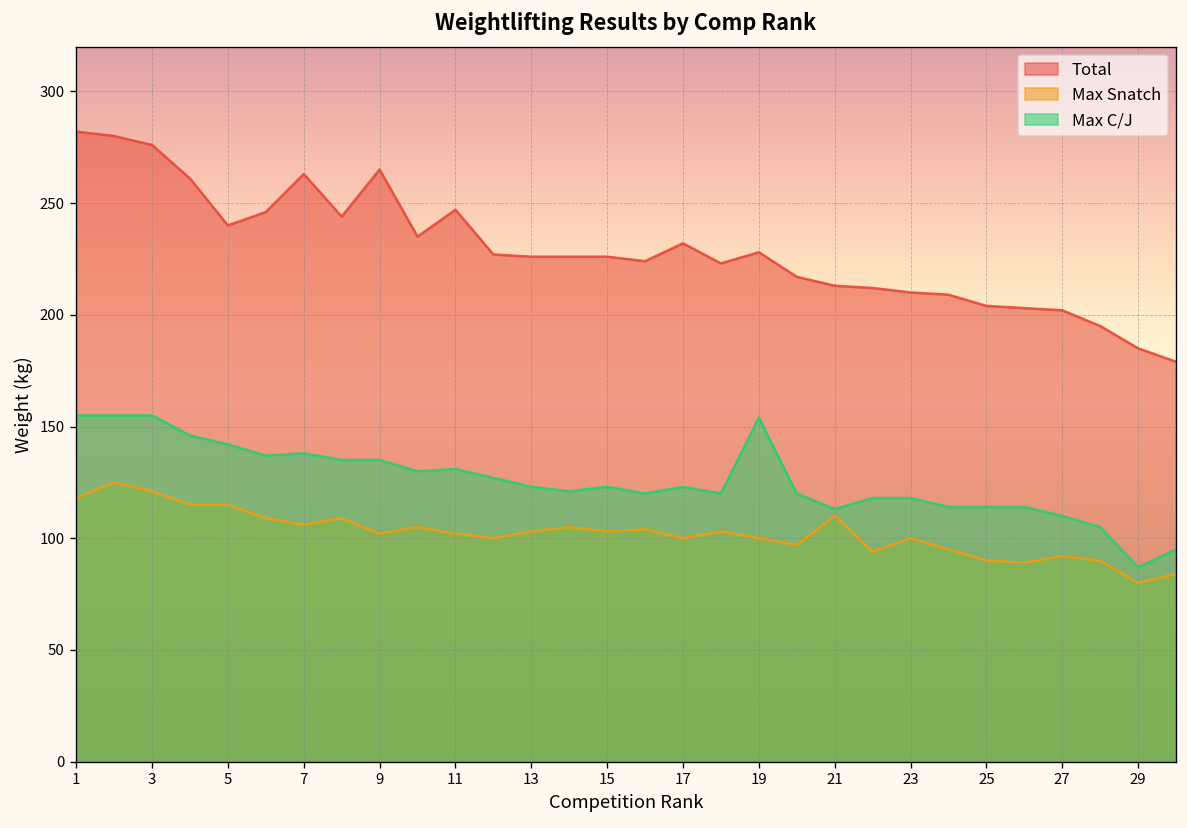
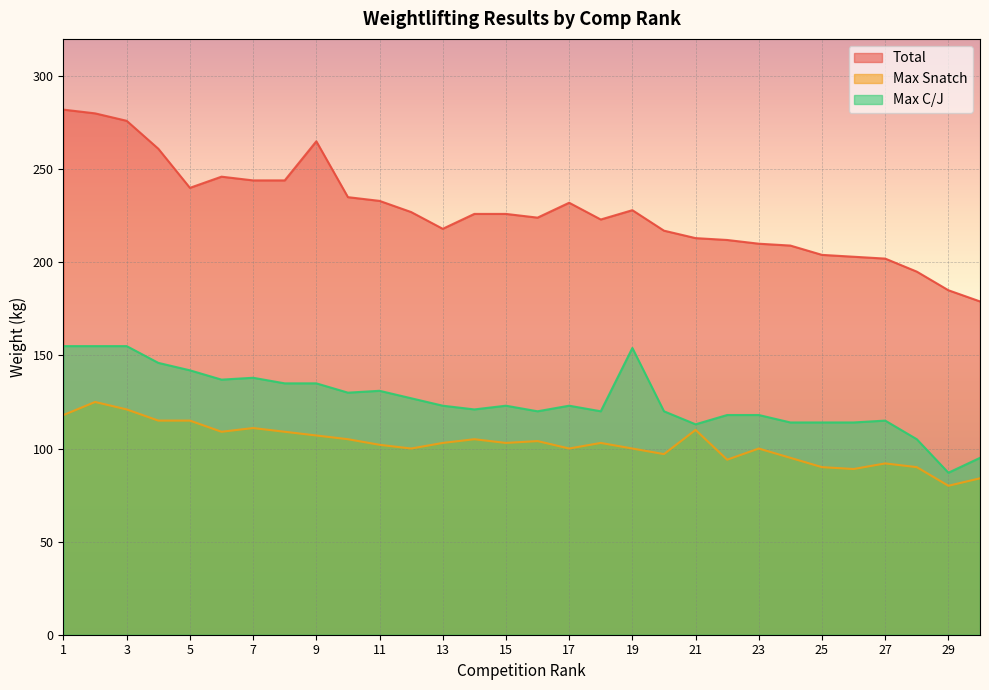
Total, 7: 263 -> 244
Max Snatch, 7: 106 -> 111
Max Snatch, 9: 102 -> 107
Total, 11: 247 -> 233
Total, 13: 226 -> 218
Max C/J, 27: 110 -> 115
